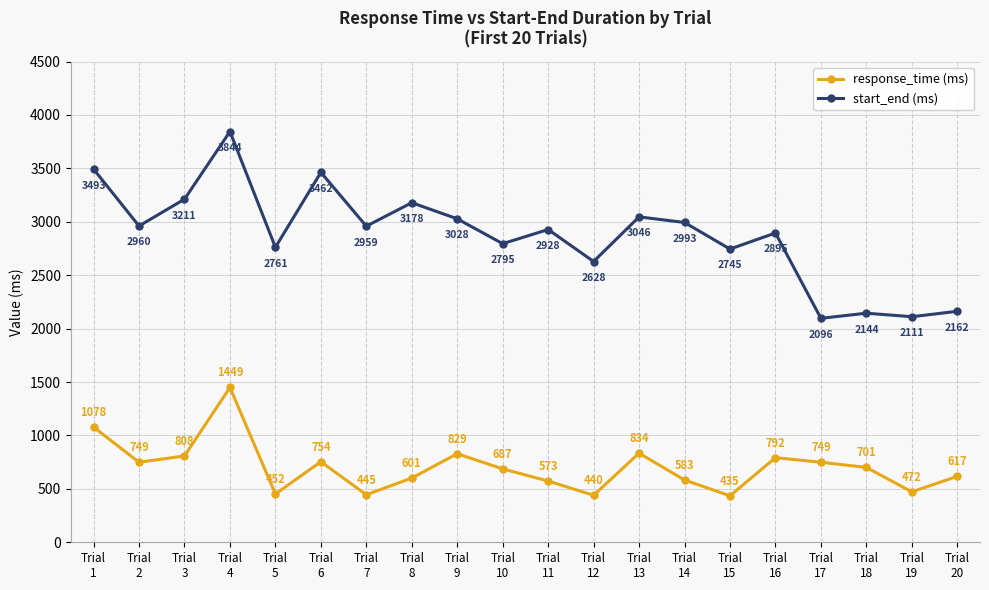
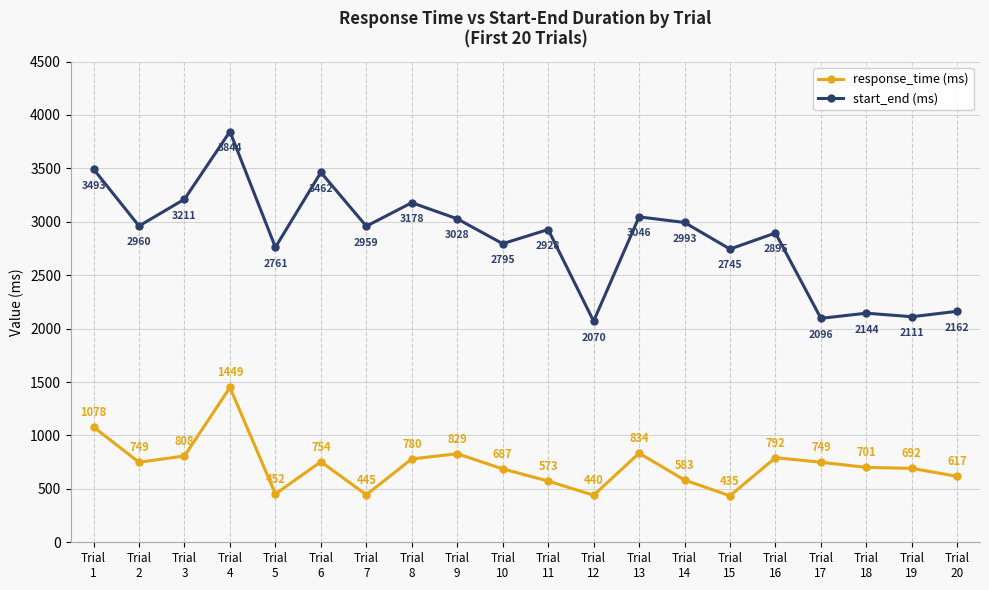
response_time (ms), Trial 8: 601 -> 780
start_end (ms), Trial 12: 2628 -> 2070
response_time (ms), Trial 19: 472 -> 692
